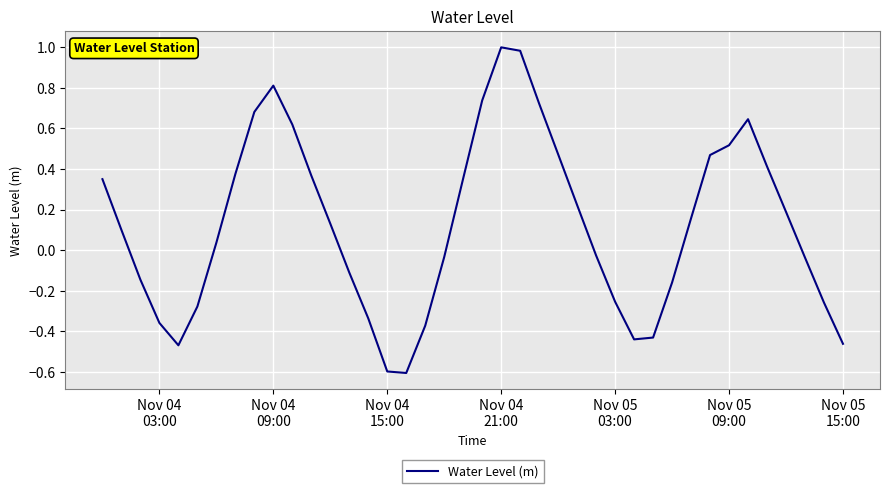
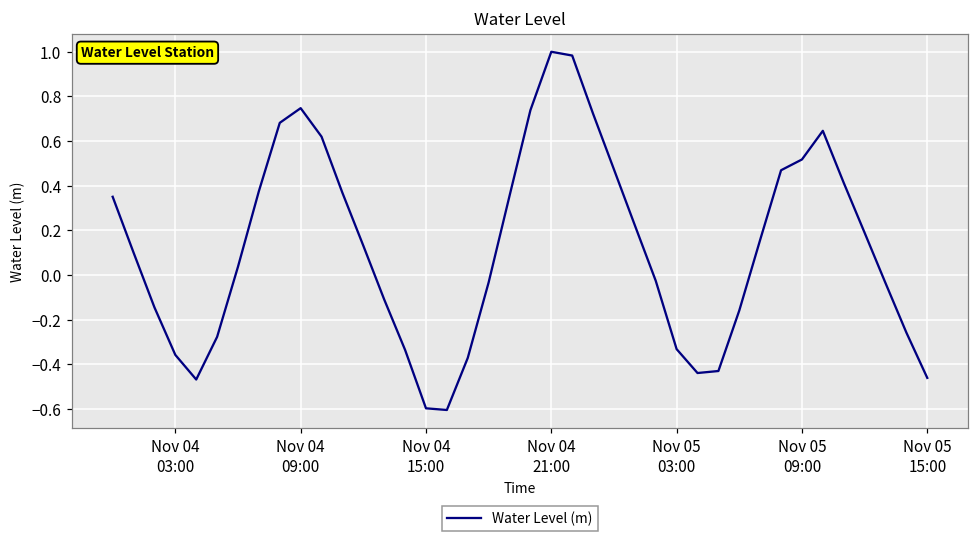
Nov 04 09:00: 0.81 -> 0.75
Nov 05 03:00: -0.25 -> -0.33
